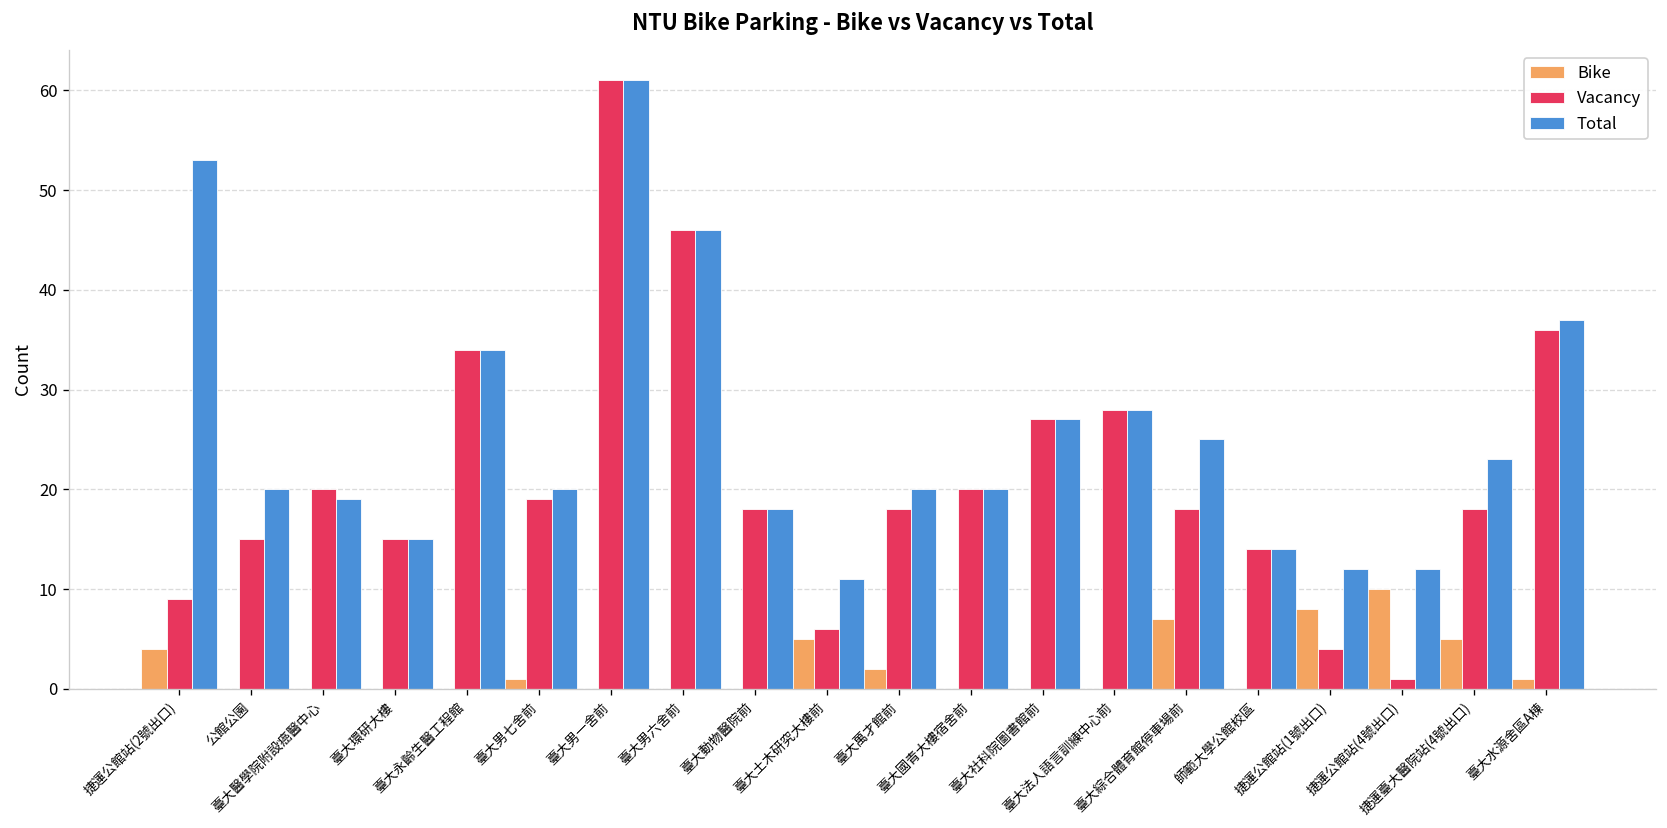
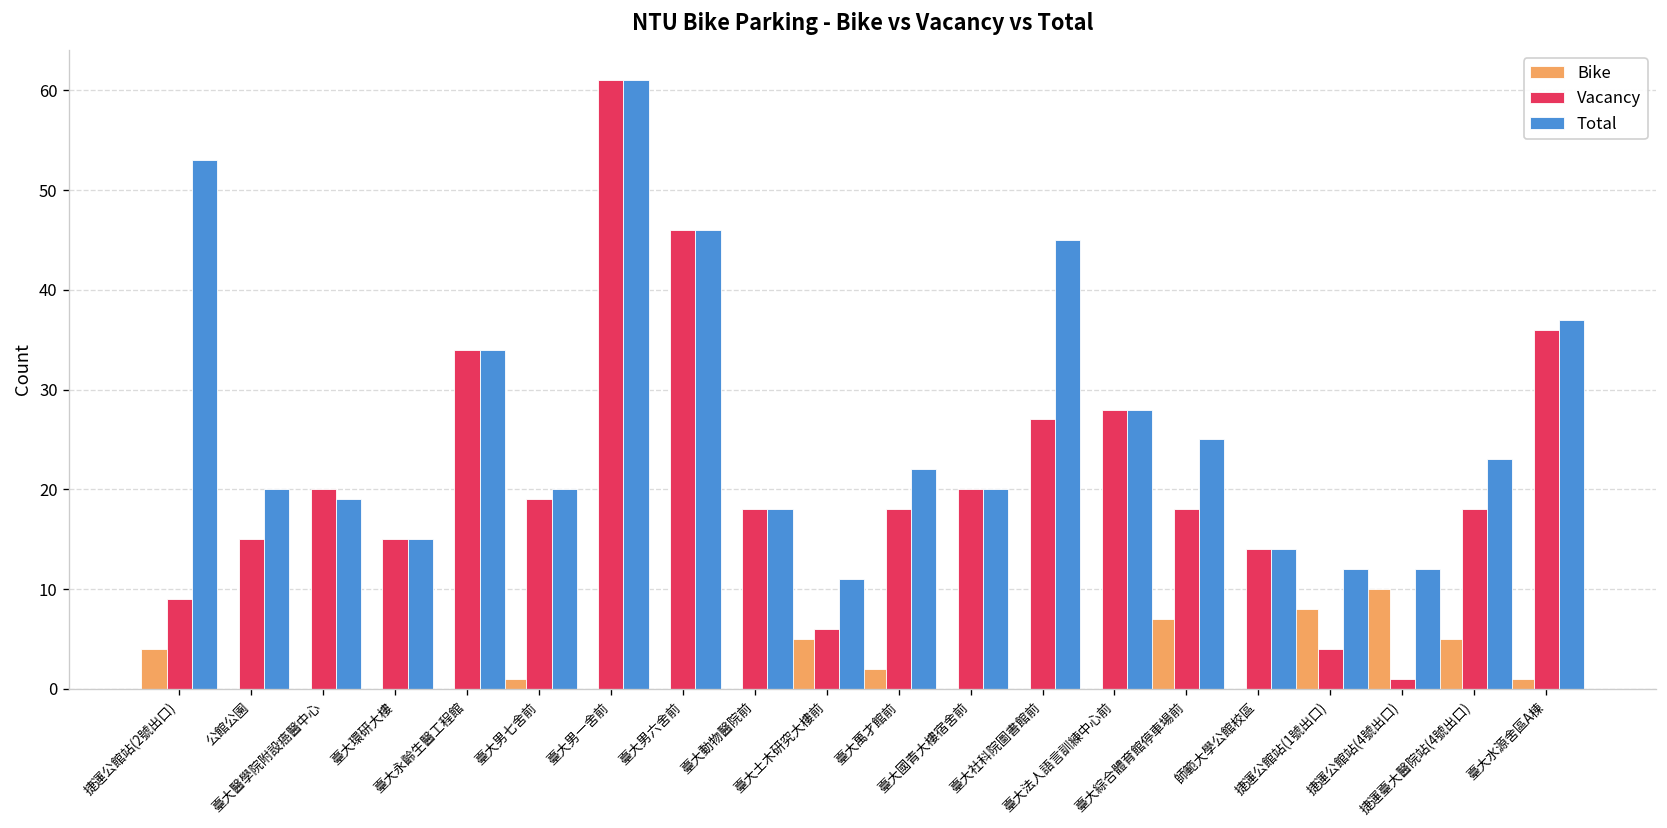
Total, 臺大萬才館前: 20 -> 22
Total, 臺大社科院圖書館前: 27 -> 45
